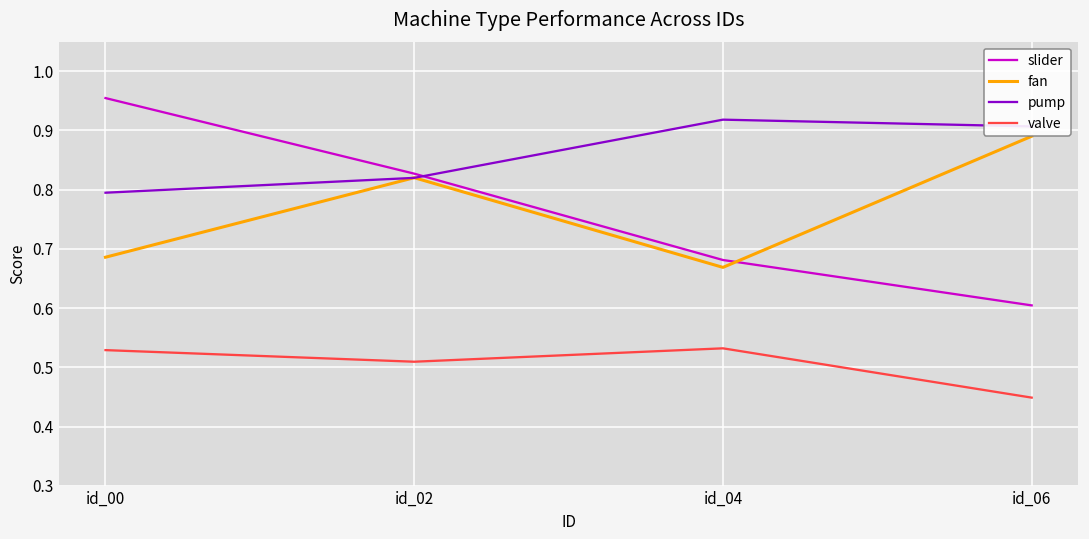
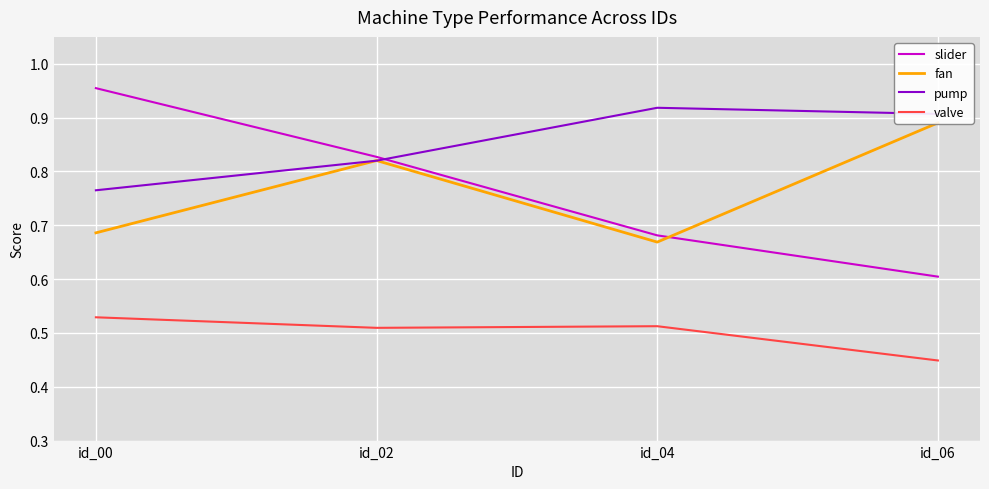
pump, id_00: 0.79 -> 0.77
valve, id_04: 0.53 -> 0.51
